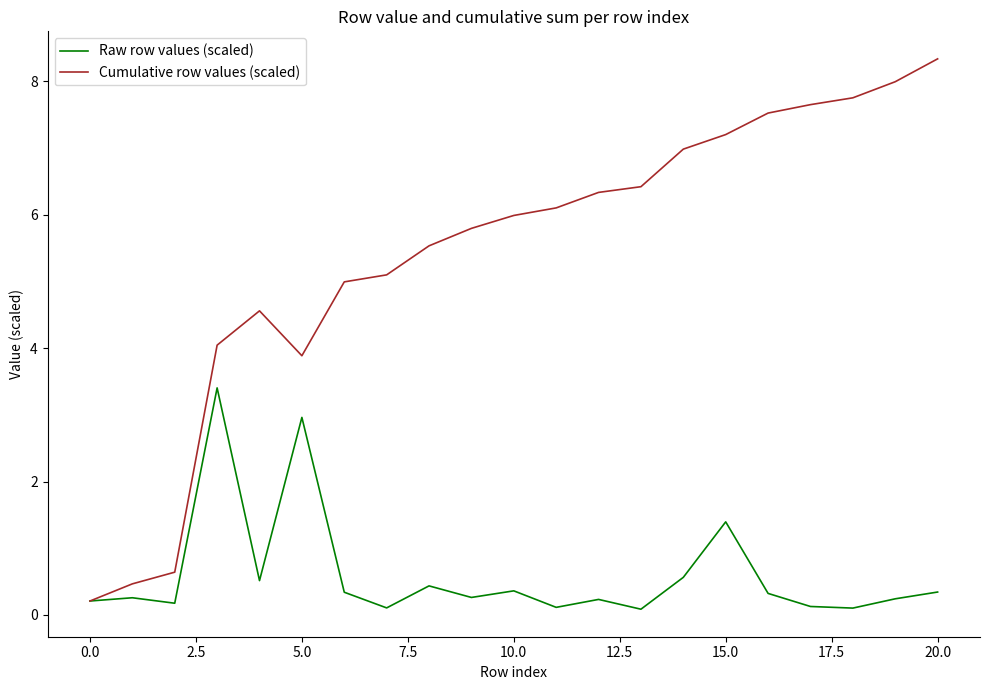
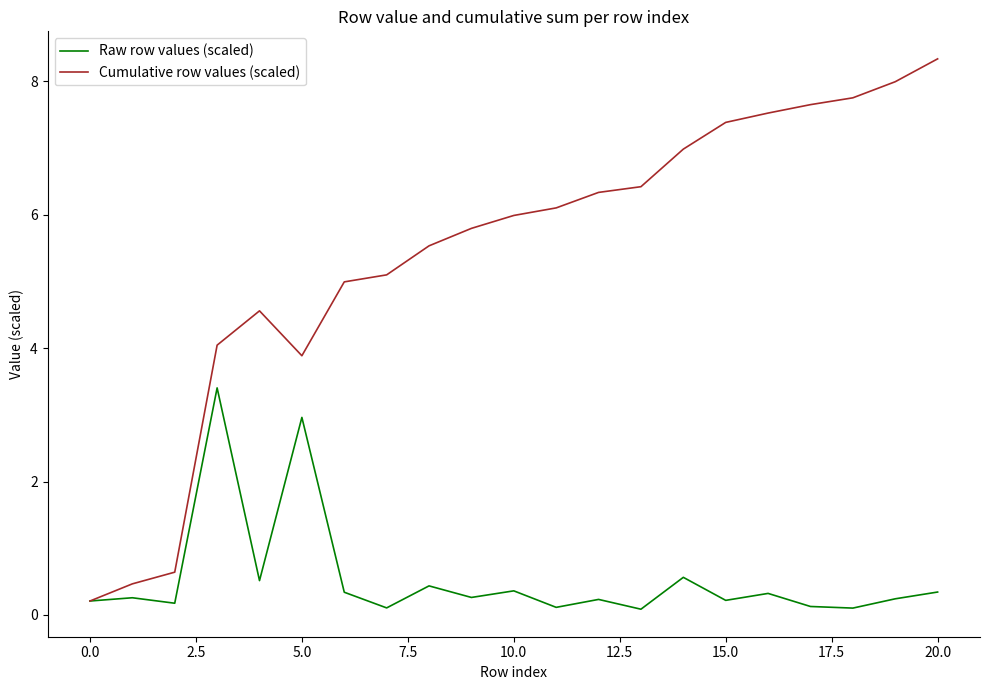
Raw row values (scaled), 15.0: 1.4 -> 0.2
Cumulative row values (scaled), 15.0: 7.2 -> 7.4
